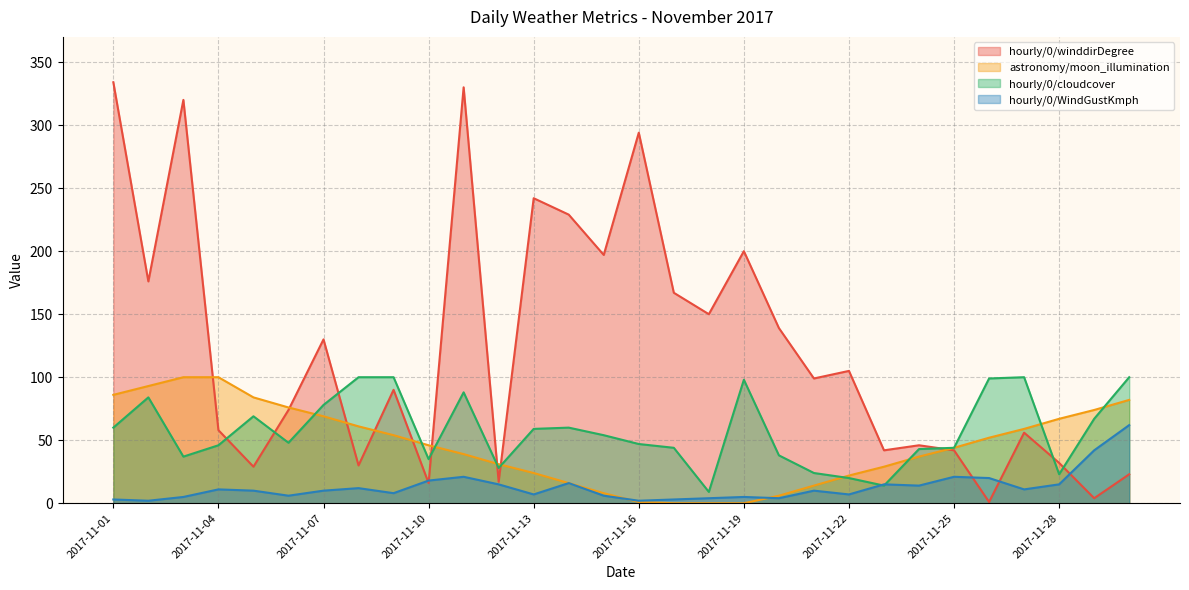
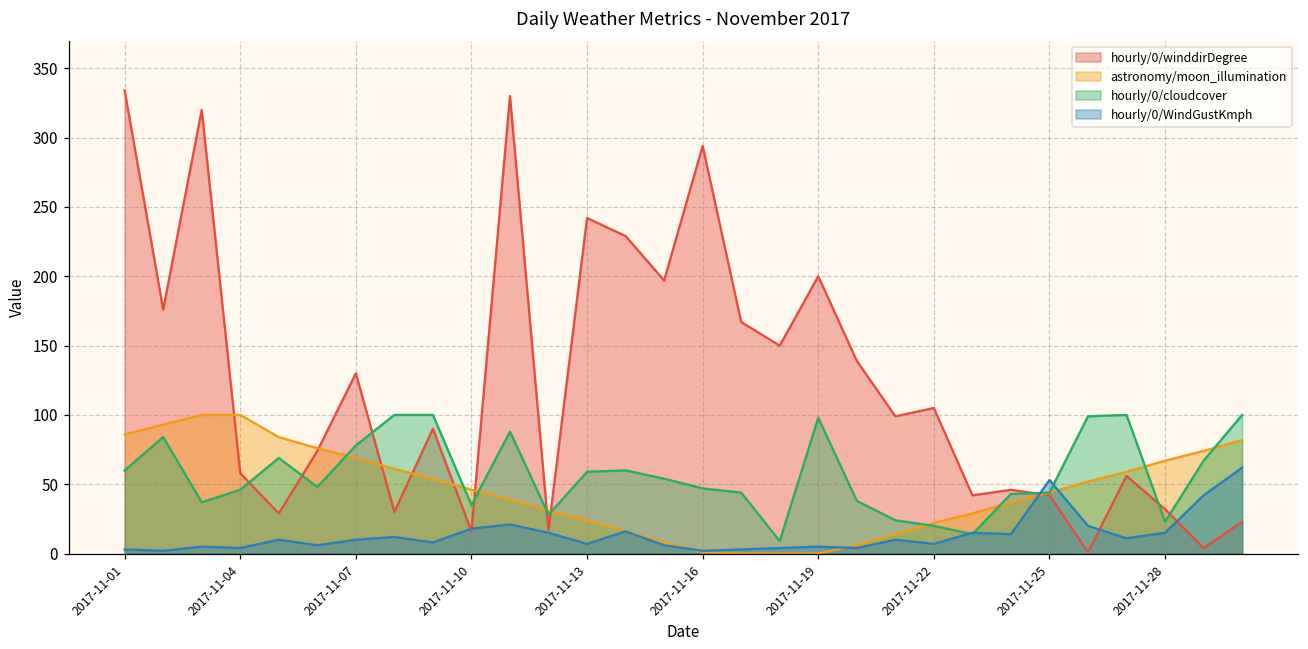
hourly/0/WindGustKmph, 2017-11-04: 11 -> 4
hourly/0/WindGustKmph, 2017-11-25: 21 -> 53
